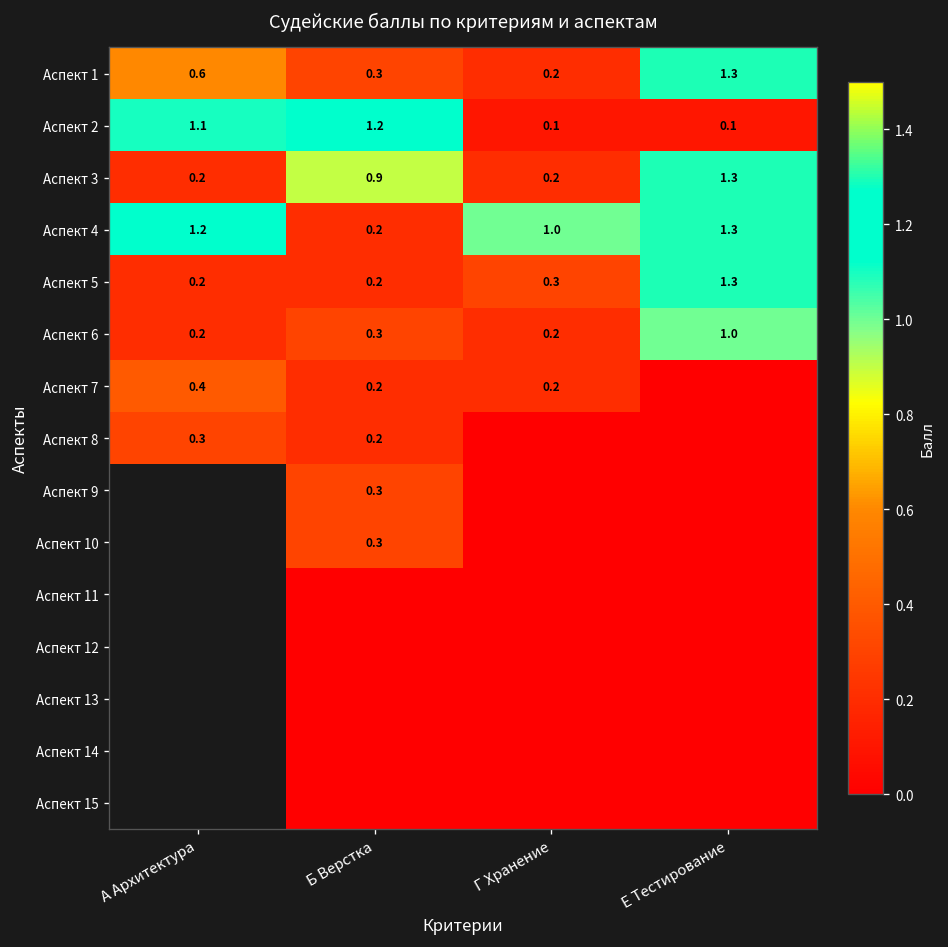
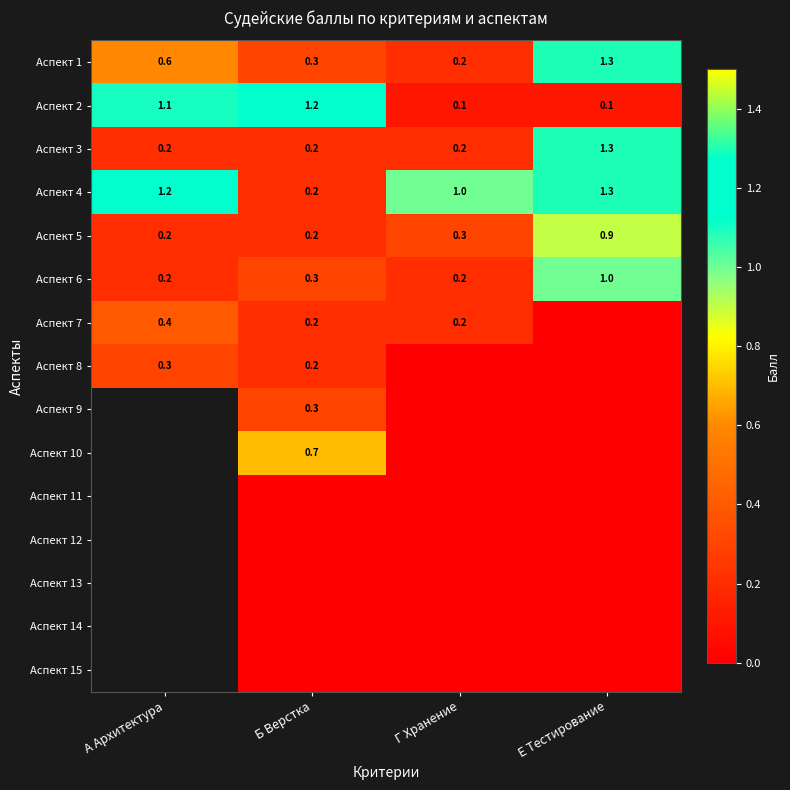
Аспект 3, Б Верстка: 0.9 -> 0.2
Аспект 5, Е Тестирование: 1.3 -> 0.9
Аспект 10, Б Верстка: 0.3 -> 0.7
